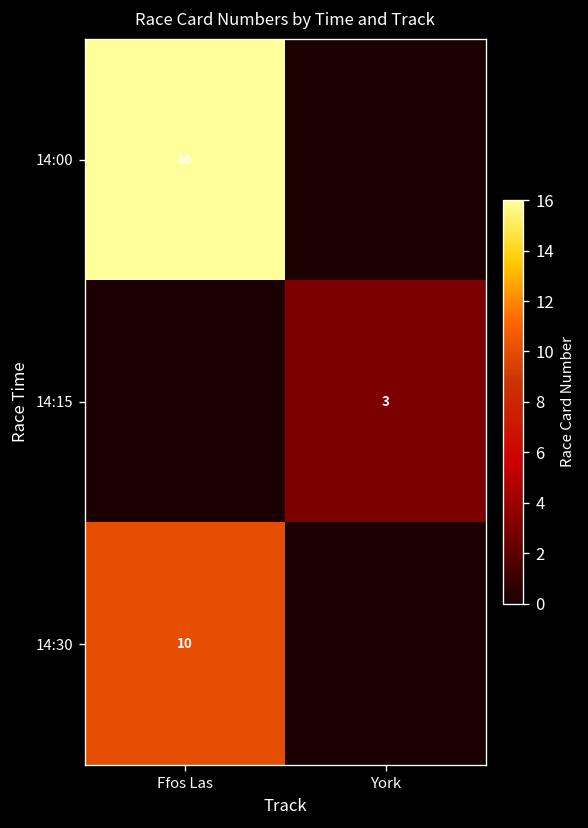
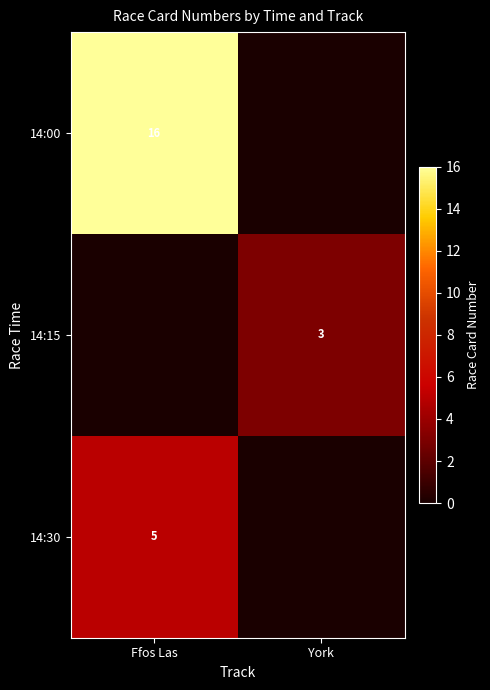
14:30, Ffos Las: 10 -> 5
